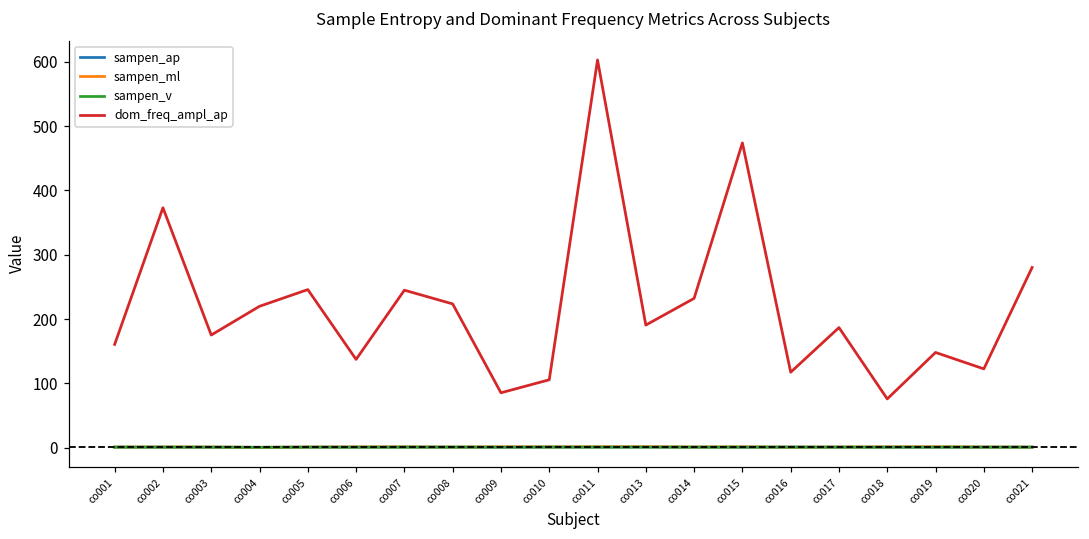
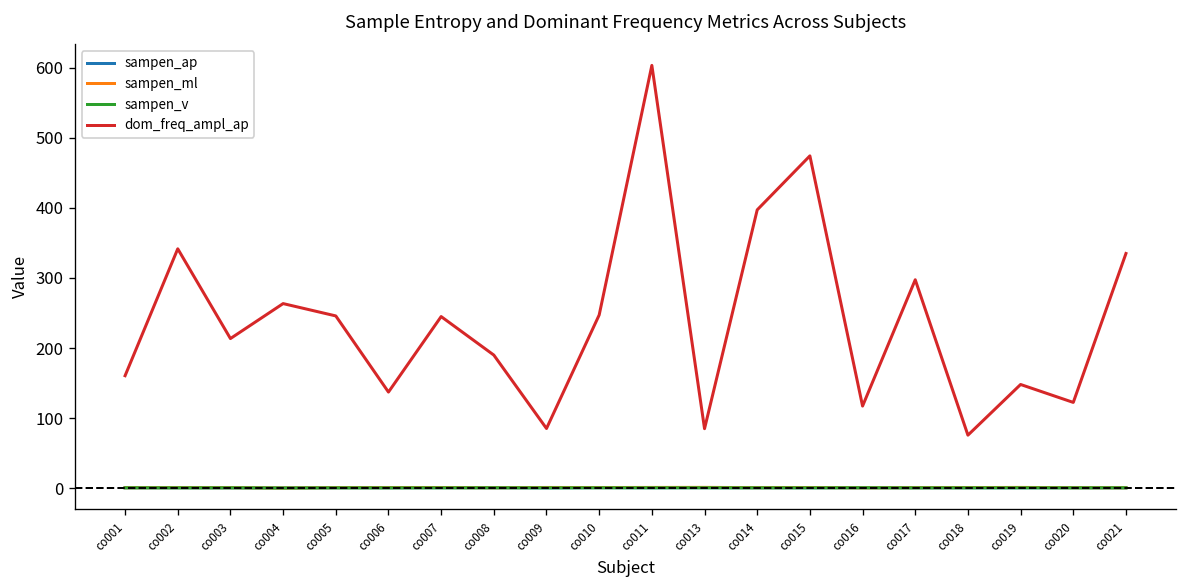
dom_freq_ampl_ap, co002: 370 -> 340
dom_freq_ampl_ap, co003: 180 -> 210
dom_freq_ampl_ap, co004: 220 -> 260
dom_freq_ampl_ap, co008: 220 -> 190
dom_freq_ampl_ap, co010: 110 -> 250
dom_freq_ampl_ap, co013: 190 -> 80
dom_freq_ampl_ap, co014: 230 -> 400
dom_freq_ampl_ap, co017: 190 -> 300
dom_freq_ampl_ap, co021: 280 -> 330
